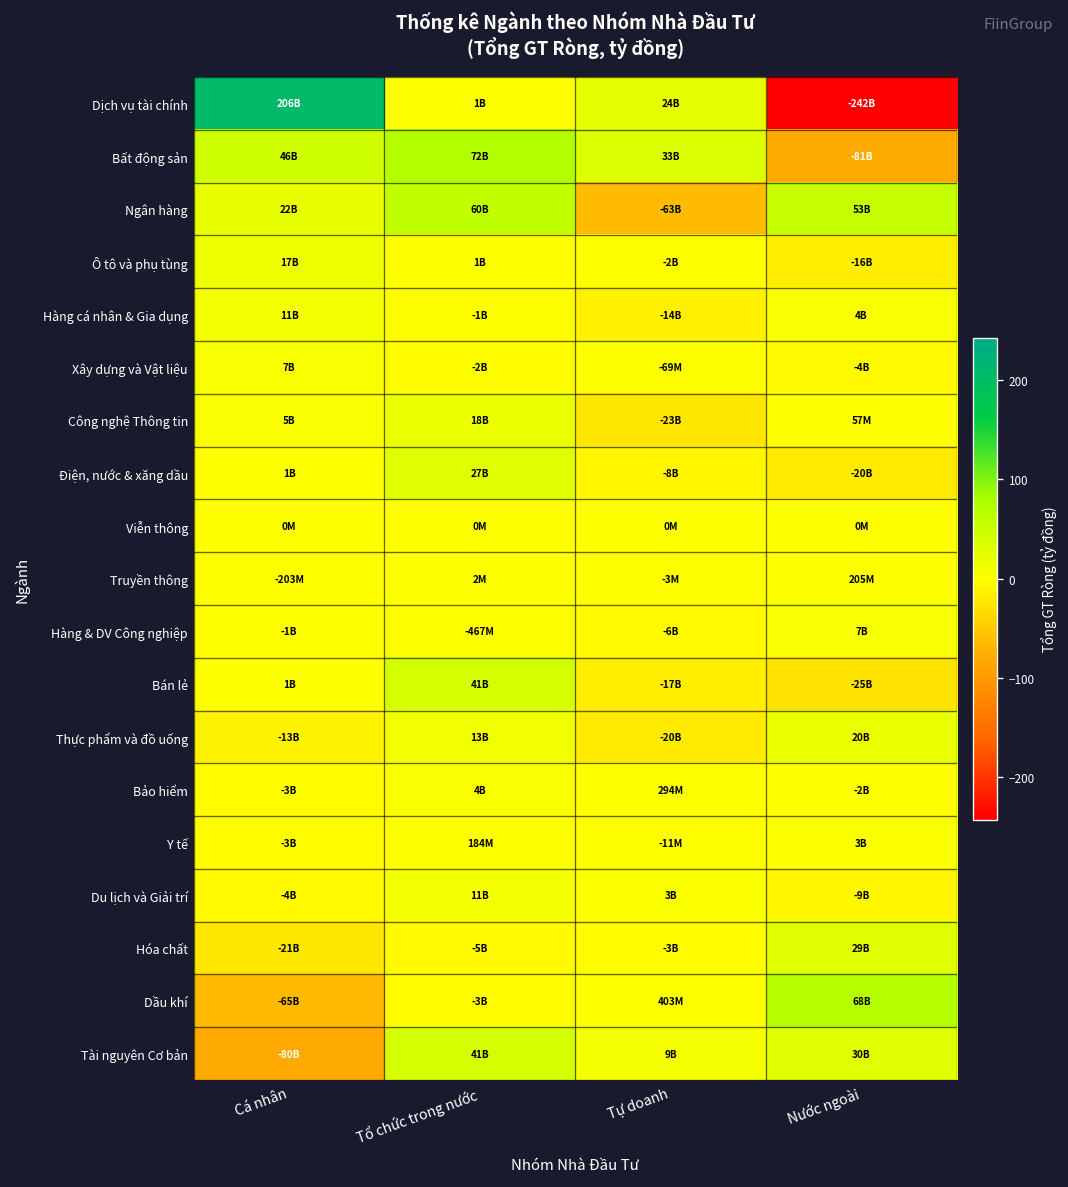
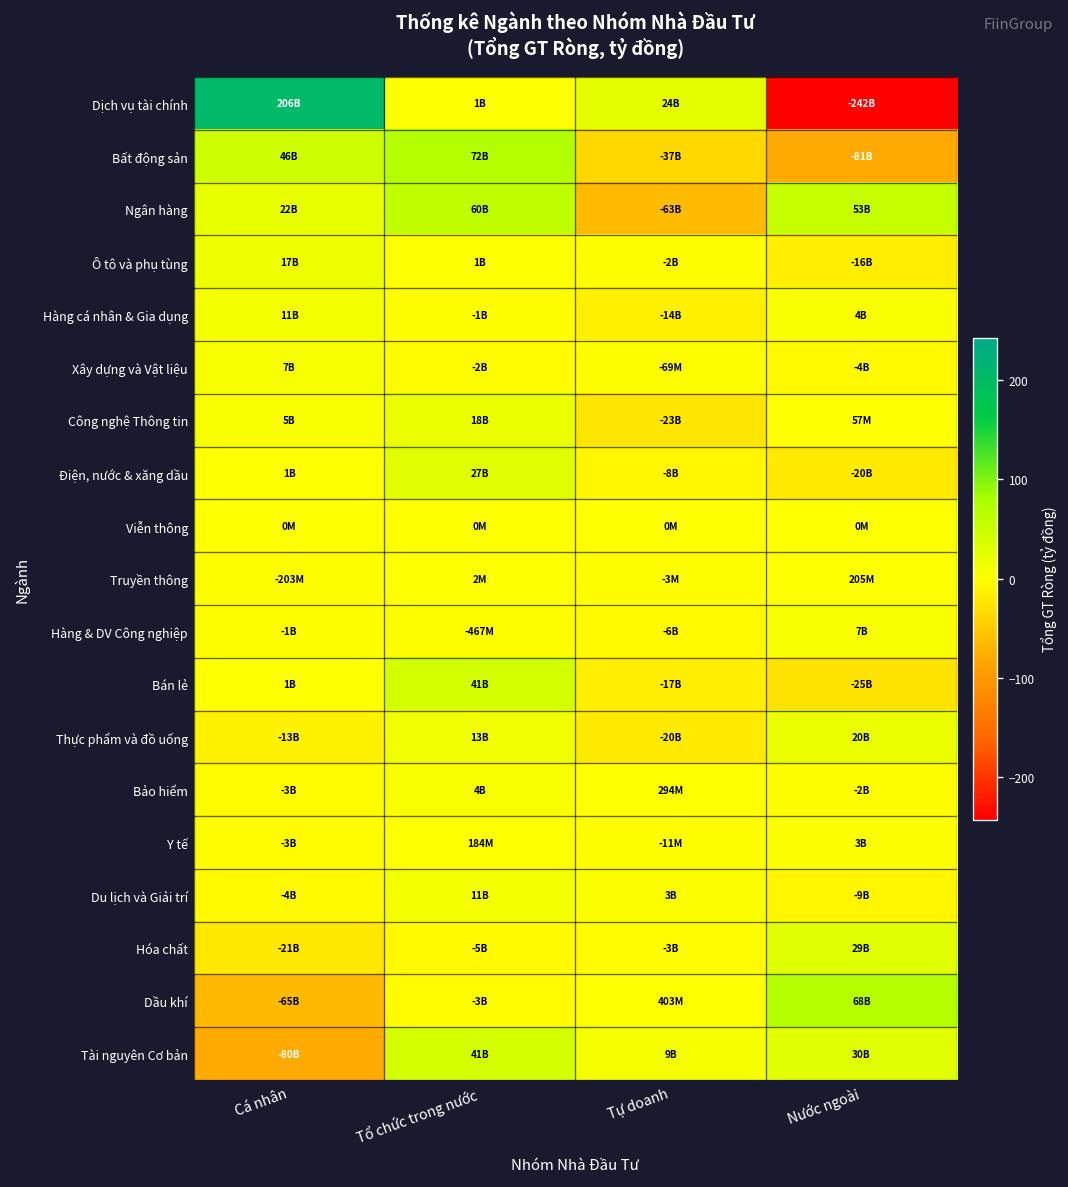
Bất động sản, Tự doanh: 33B -> -37B
